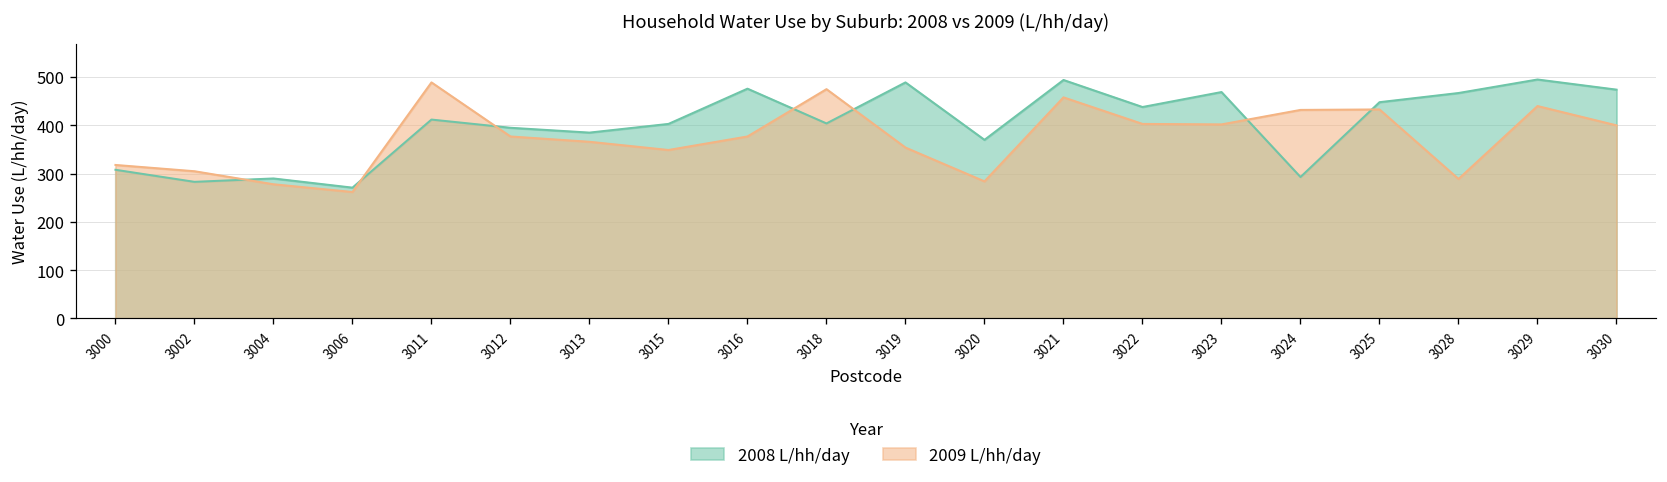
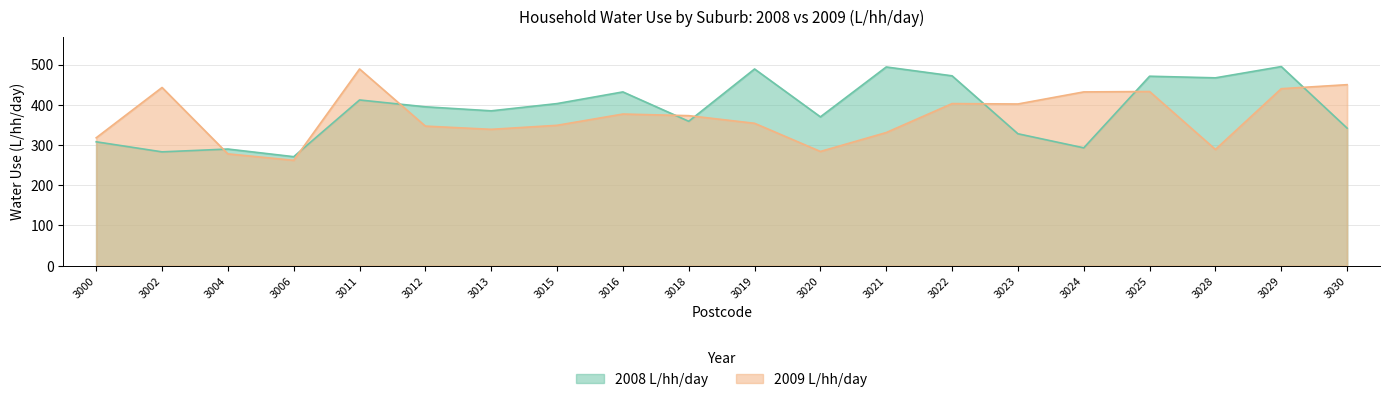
2009 L/hh/day, 3002: 310 -> 440
2009 L/hh/day, 3012: 380 -> 350
2009 L/hh/day, 3013: 370 -> 340
2008 L/hh/day, 3016: 480 -> 430
2008 L/hh/day, 3018: 400 -> 360
2009 L/hh/day, 3018: 480 -> 370
2009 L/hh/day, 3021: 460 -> 330
2008 L/hh/day, 3022: 440 -> 470
2008 L/hh/day, 3023: 470 -> 330
2008 L/hh/day, 3025: 450 -> 470
2008 L/hh/day, 3030: 470 -> 340
2009 L/hh/day, 3030: 400 -> 450
